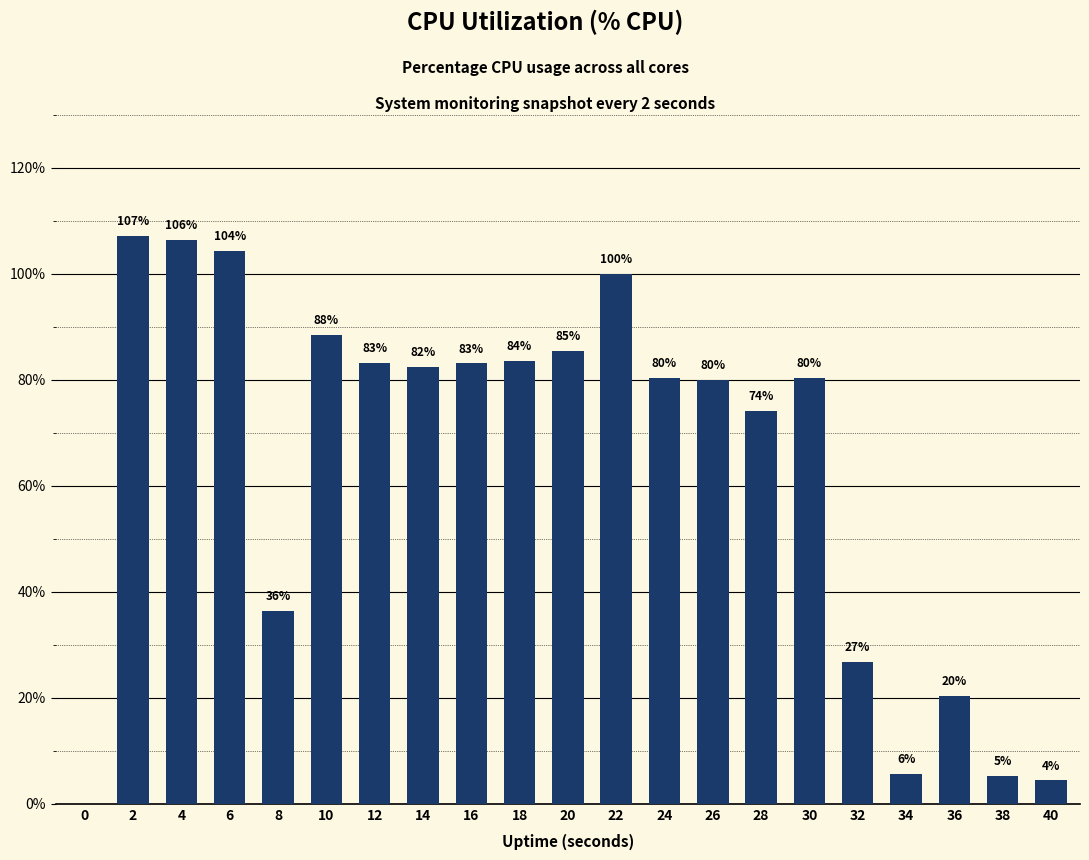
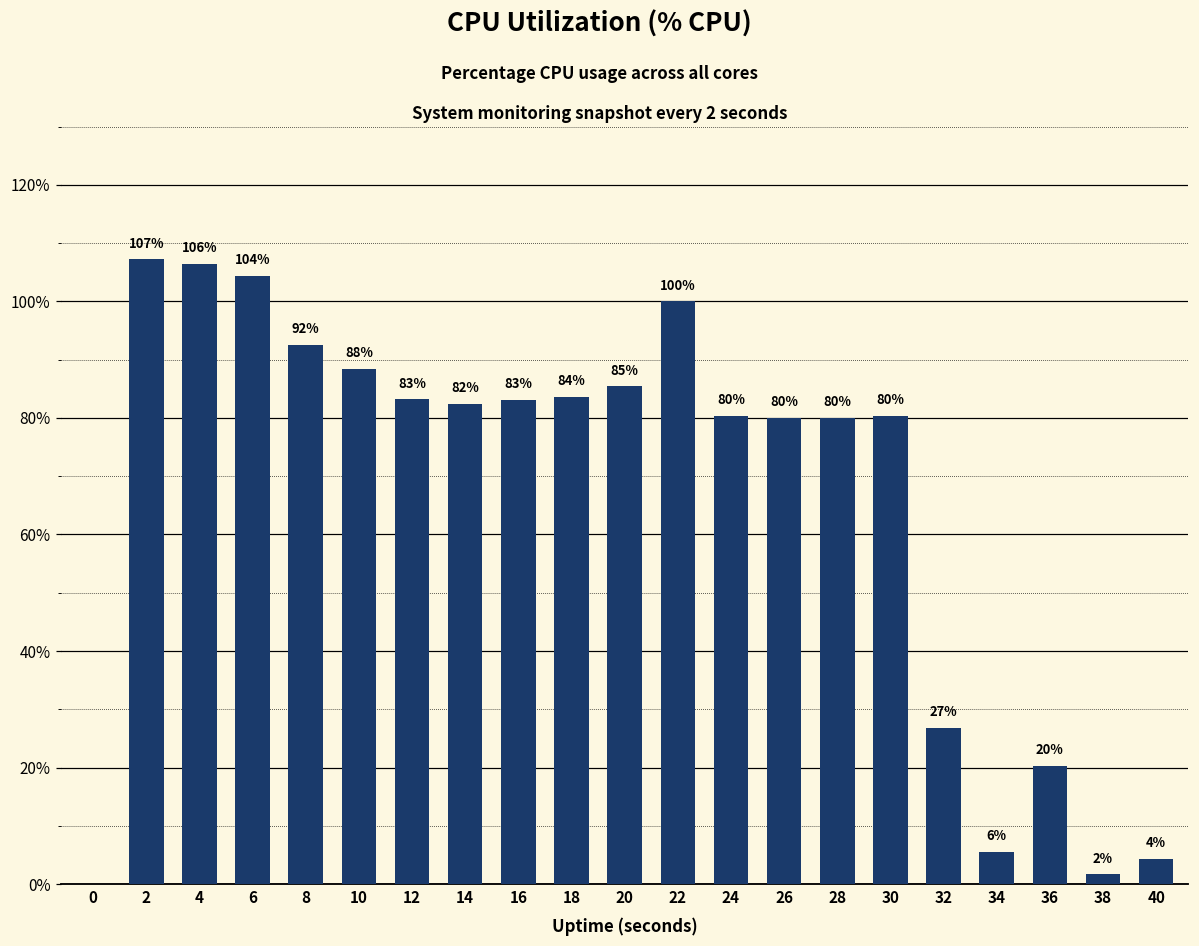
8: 36% -> 92%
28: 74% -> 80%
38: 5% -> 2%
